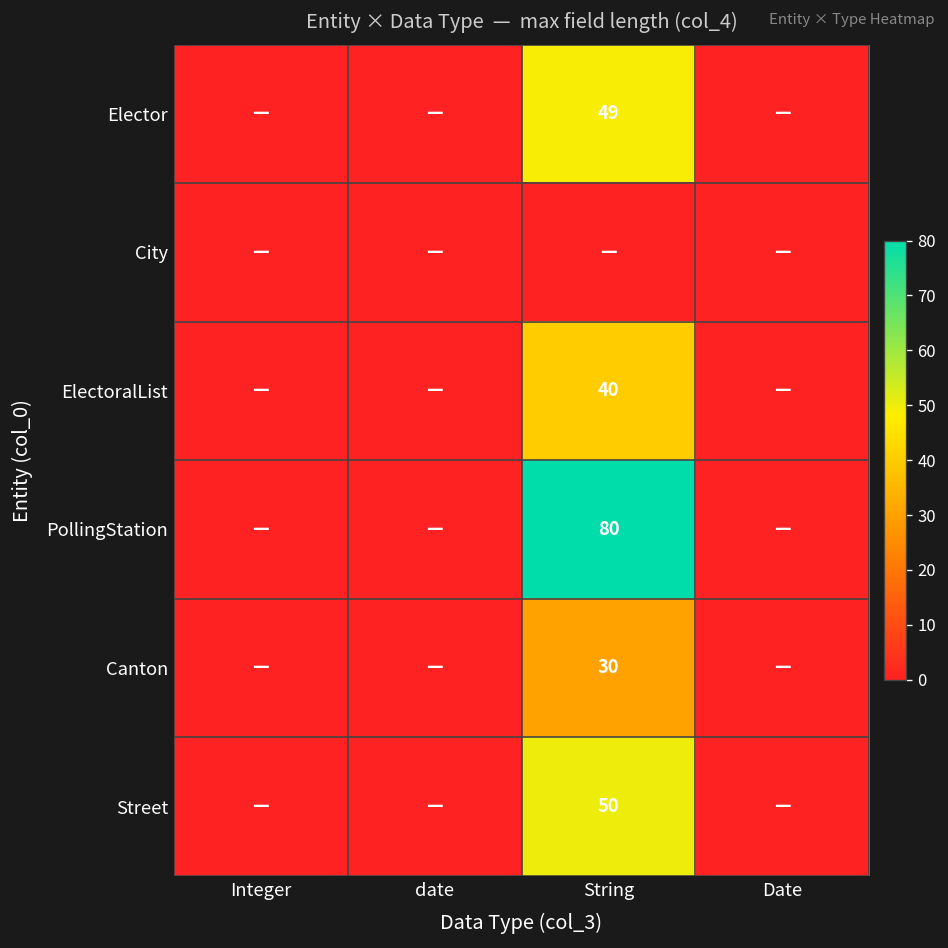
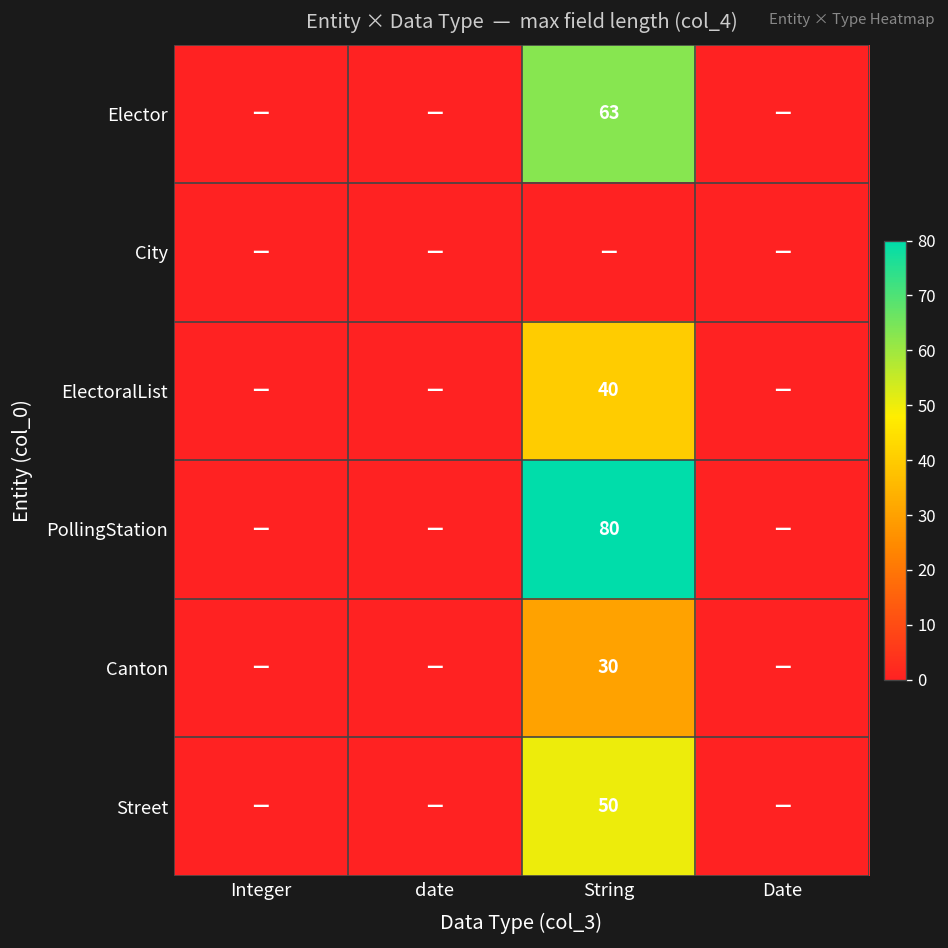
Elector, String: 49 -> 63
